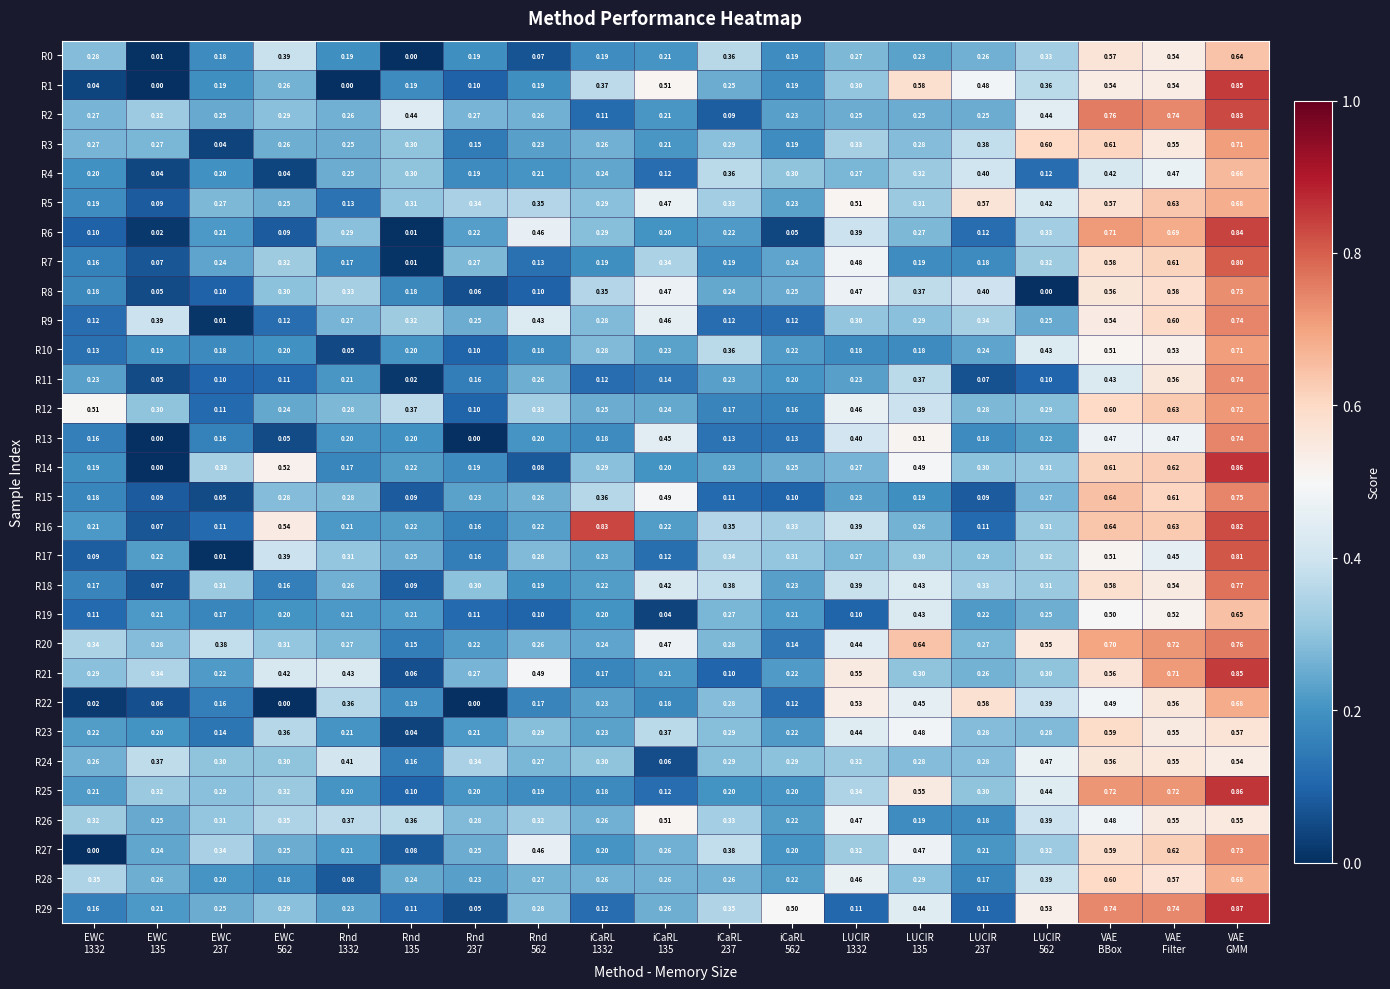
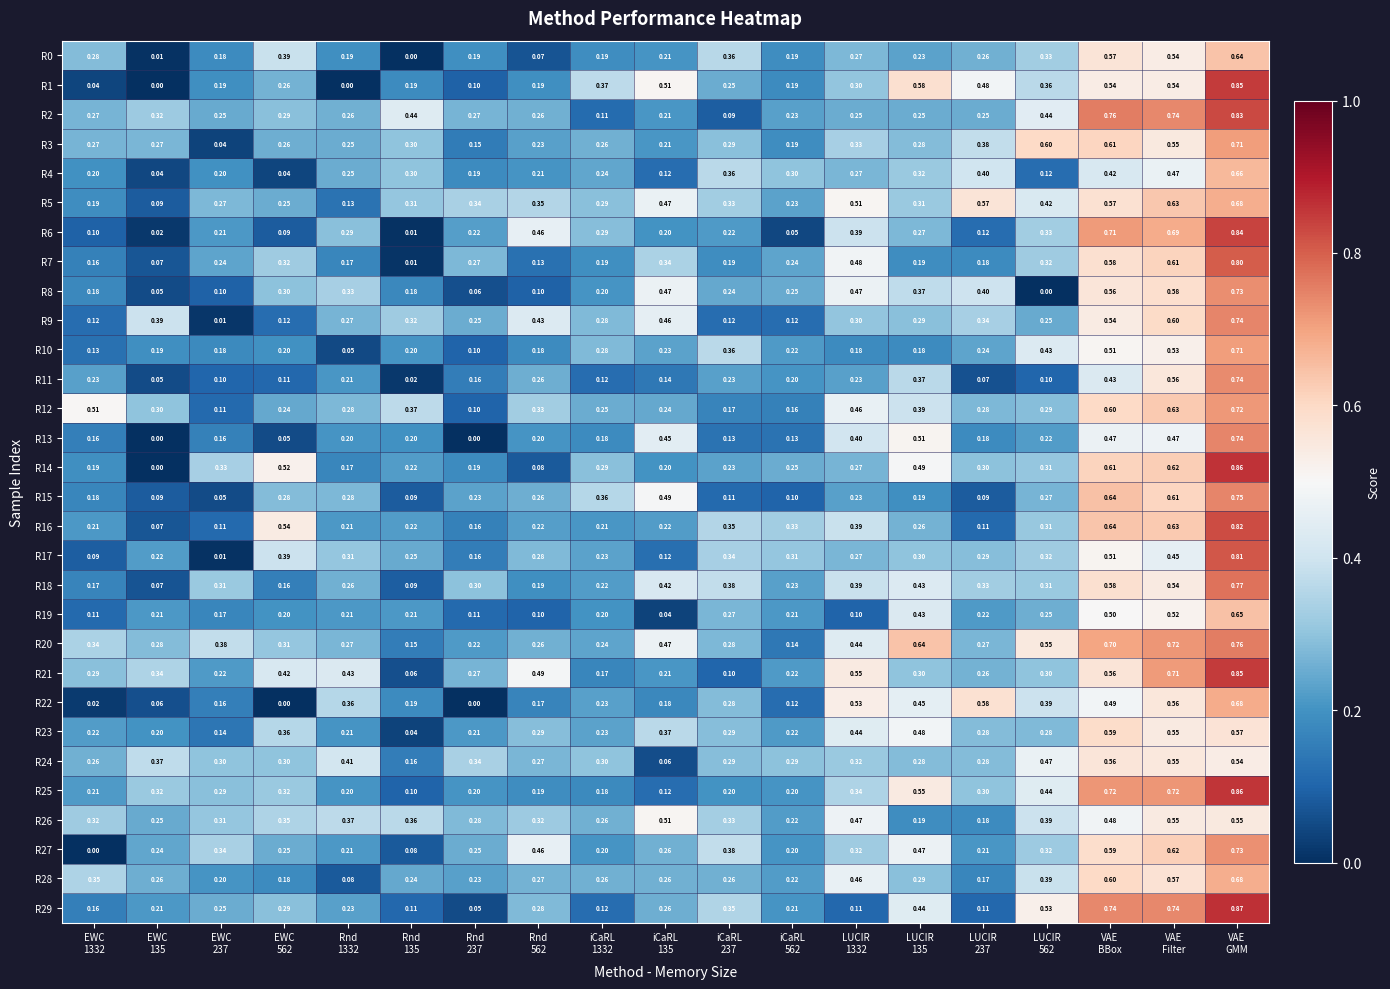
R8, iCaRL 1332: 0.35 -> 0.20
R16, iCaRL 1332: 0.83 -> 0.21
R29, iCaRL 562: 0.50 -> 0.21
